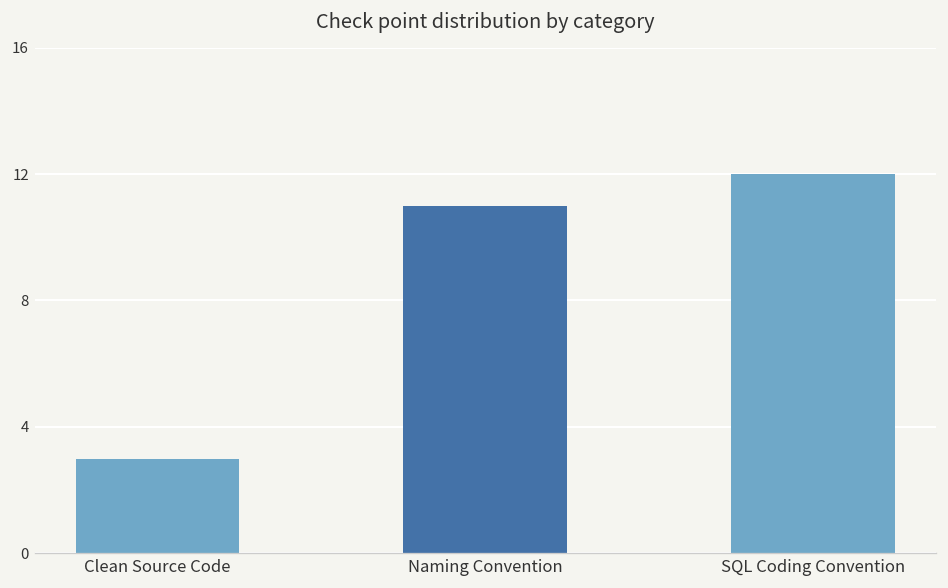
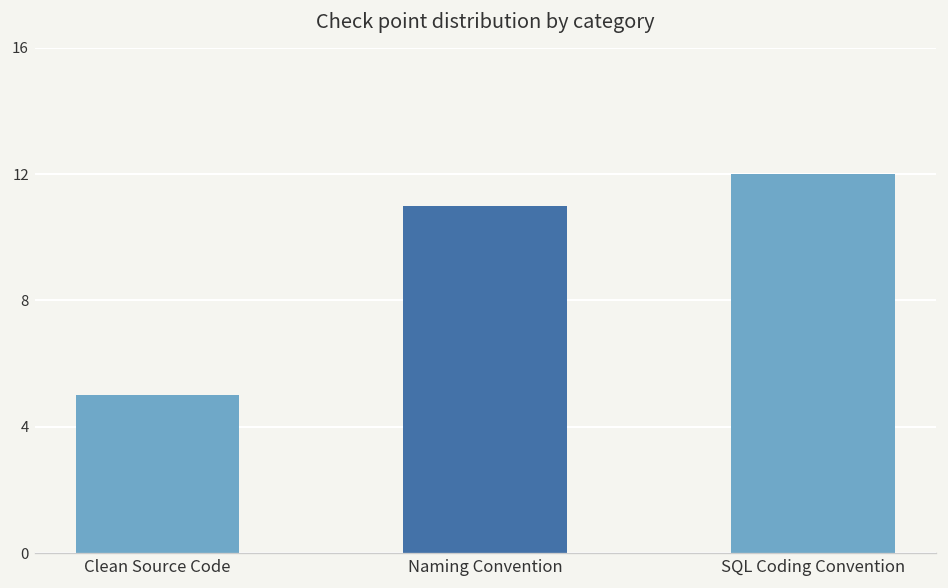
Clean Source Code: 3 -> 5
